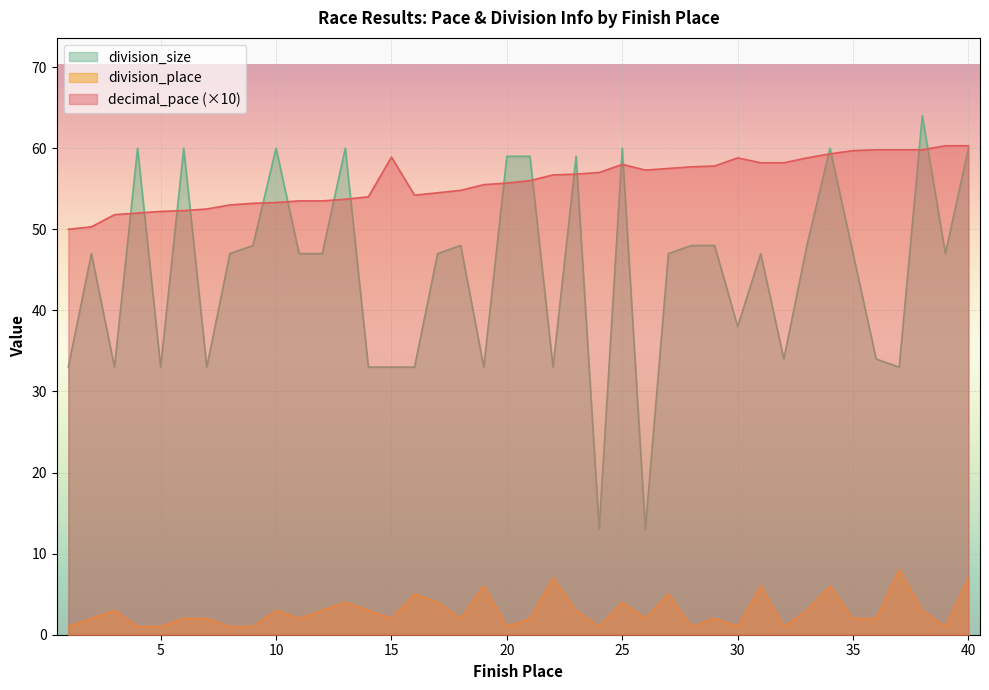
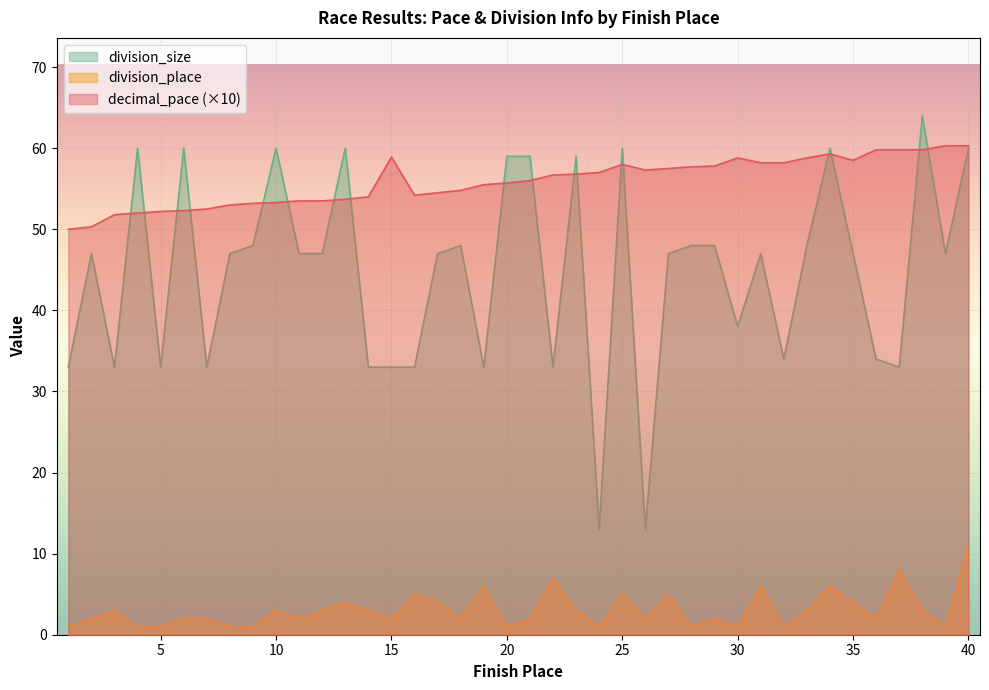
division_place, 25: 4 -> 5
division_place, 35: 2 -> 4
decimal_pace (×10), 35: 60 -> 59
division_place, 40: 7 -> 11
